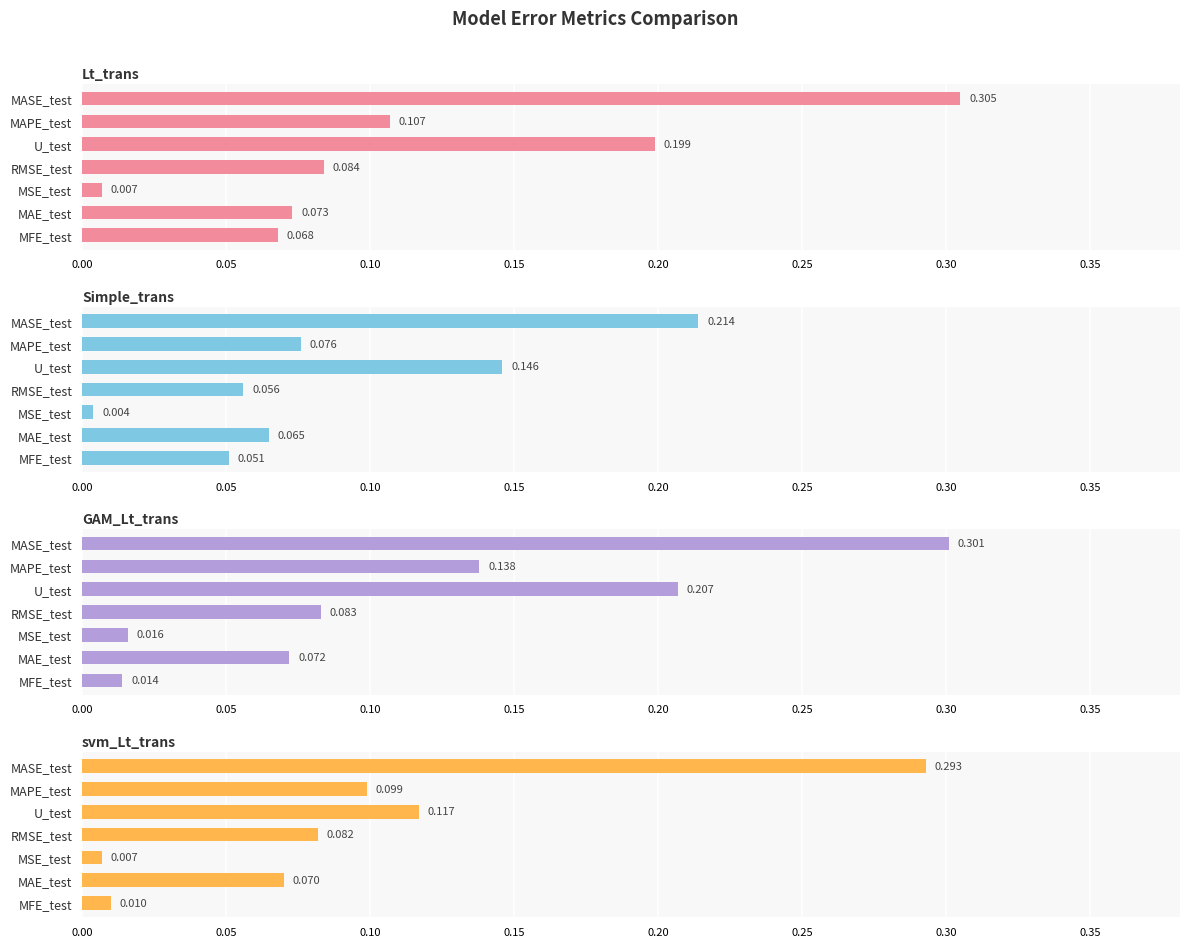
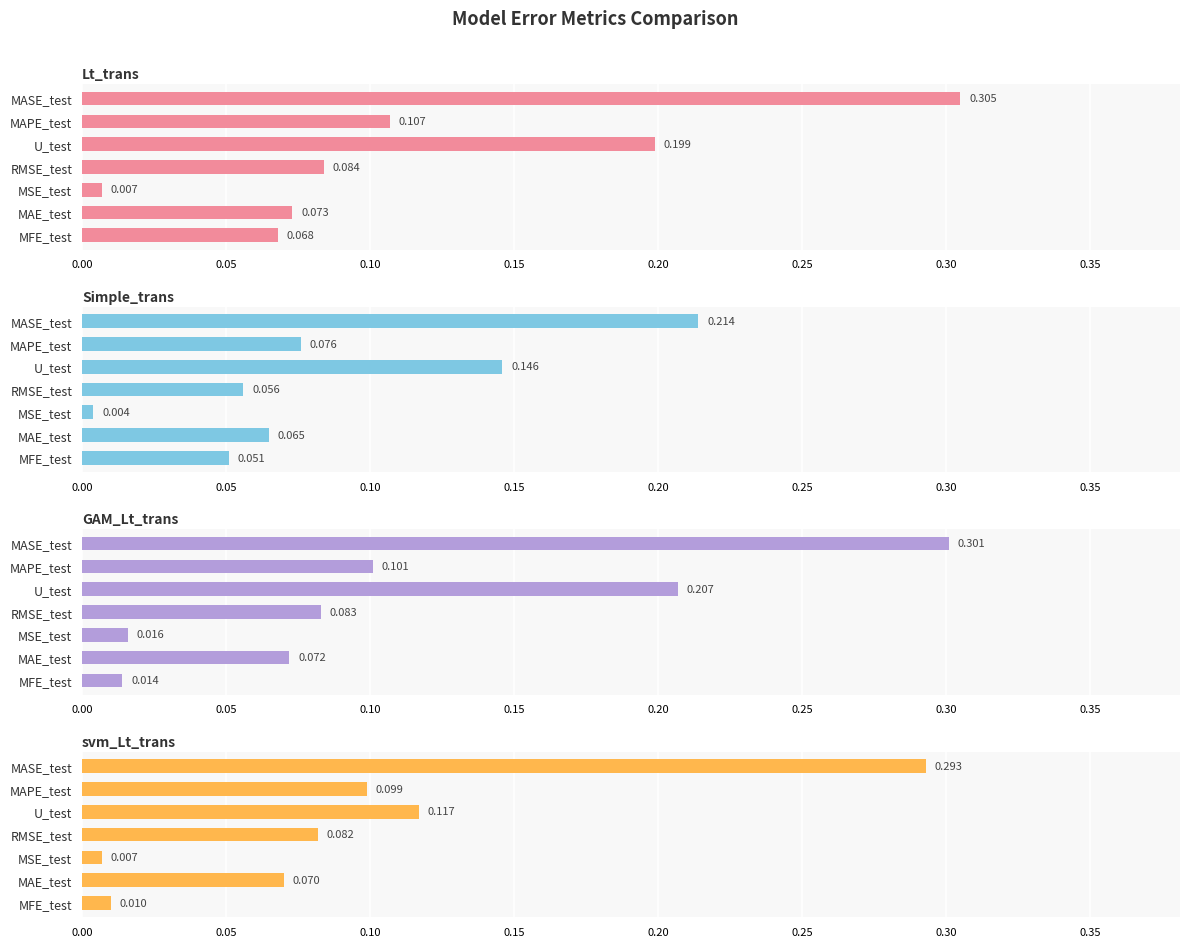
GAM_Lt_trans, MAPE_test: 0.138 -> 0.101
